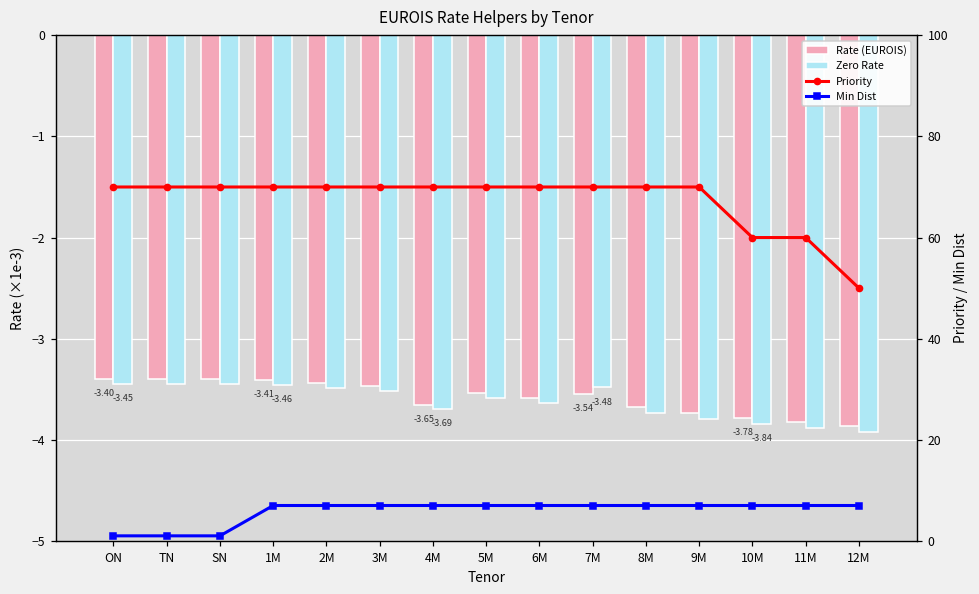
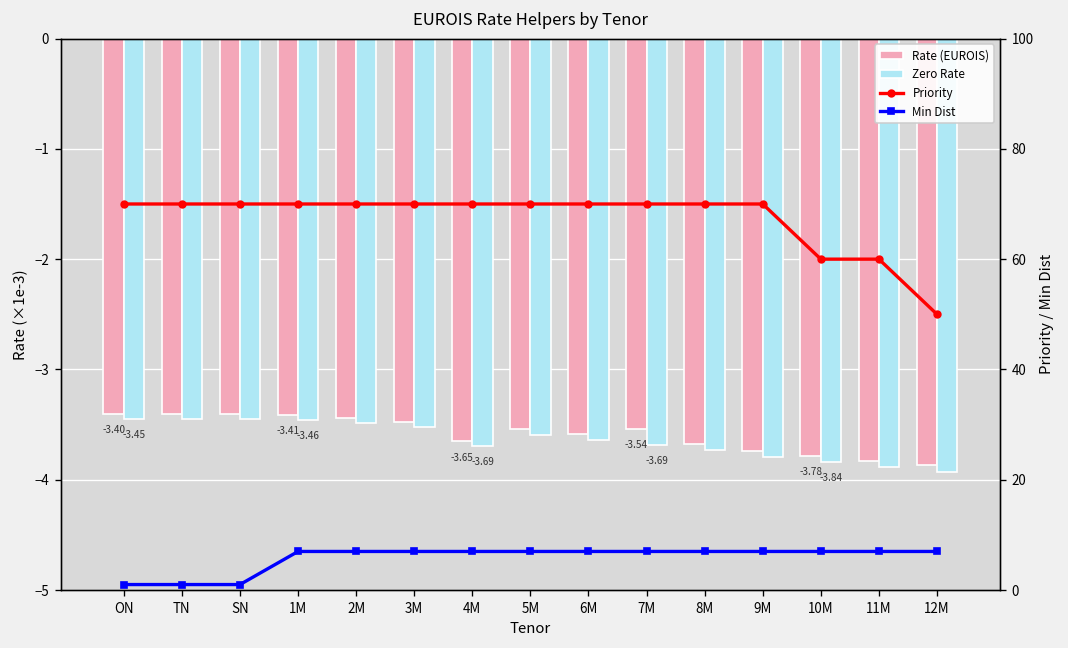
Zero Rate, 7M: -3.48 -> -3.69
